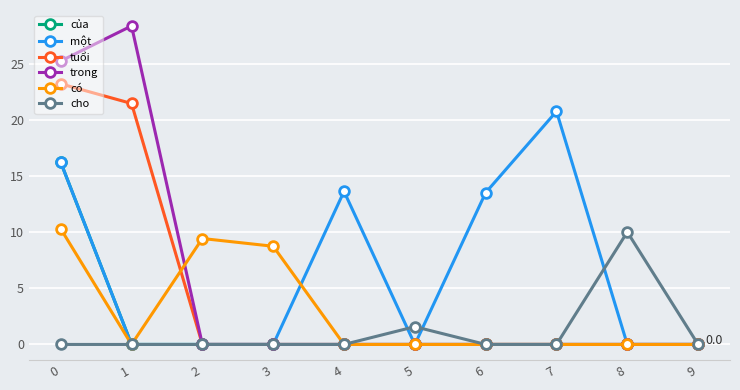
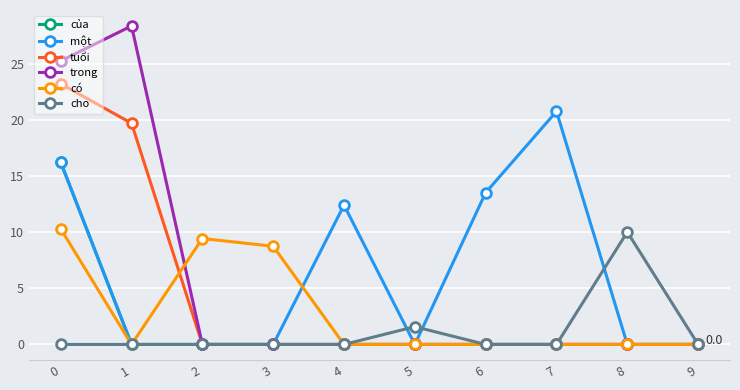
tuổi, 1: 21.5 -> 19.7
một, 4: 13.7 -> 12.4
